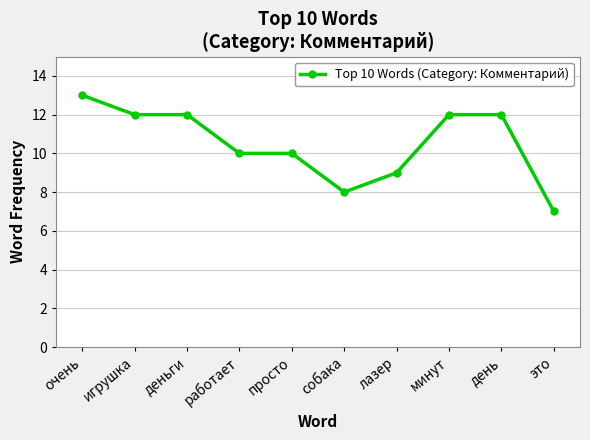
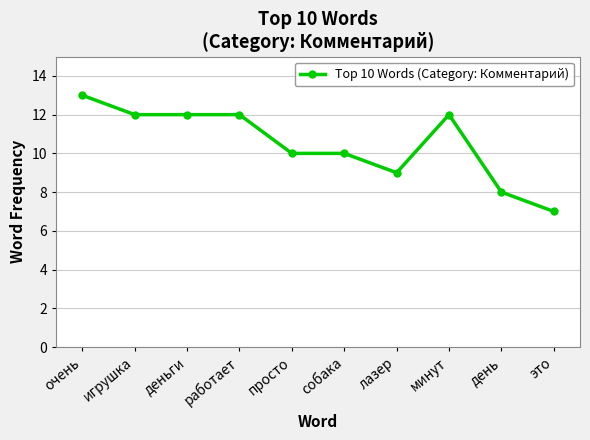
работает: 10 -> 12
собака: 8 -> 10
день: 12 -> 8
